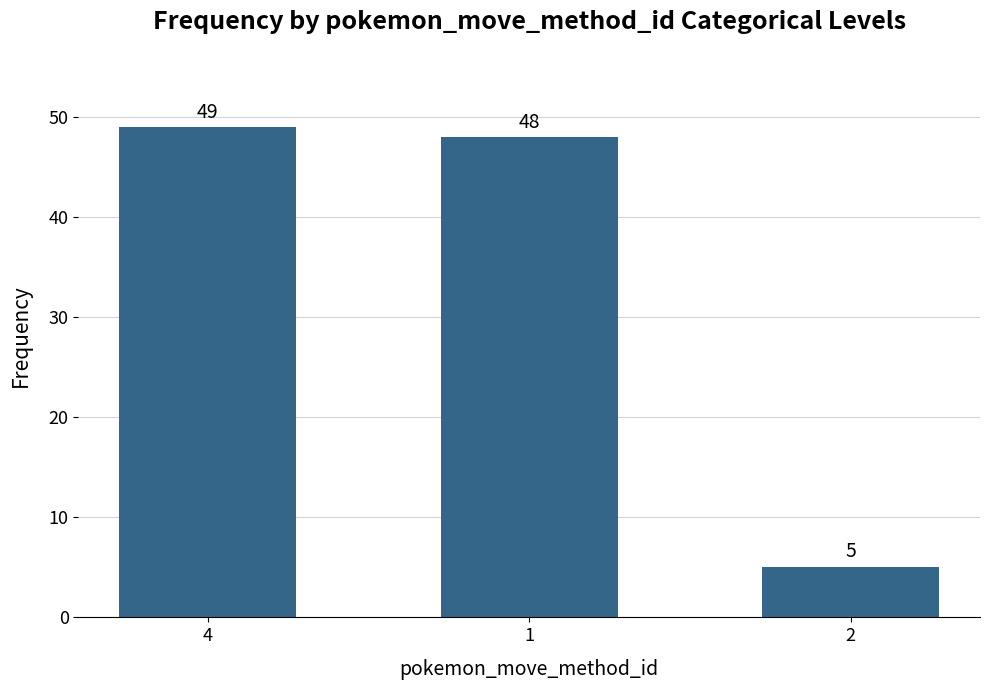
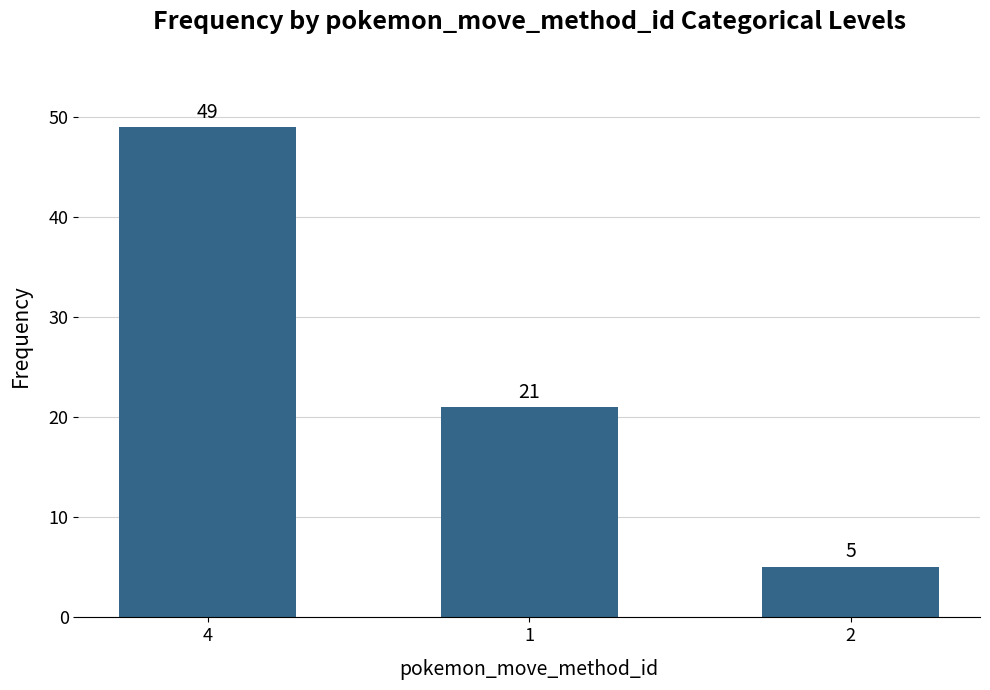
1: 48 -> 21
